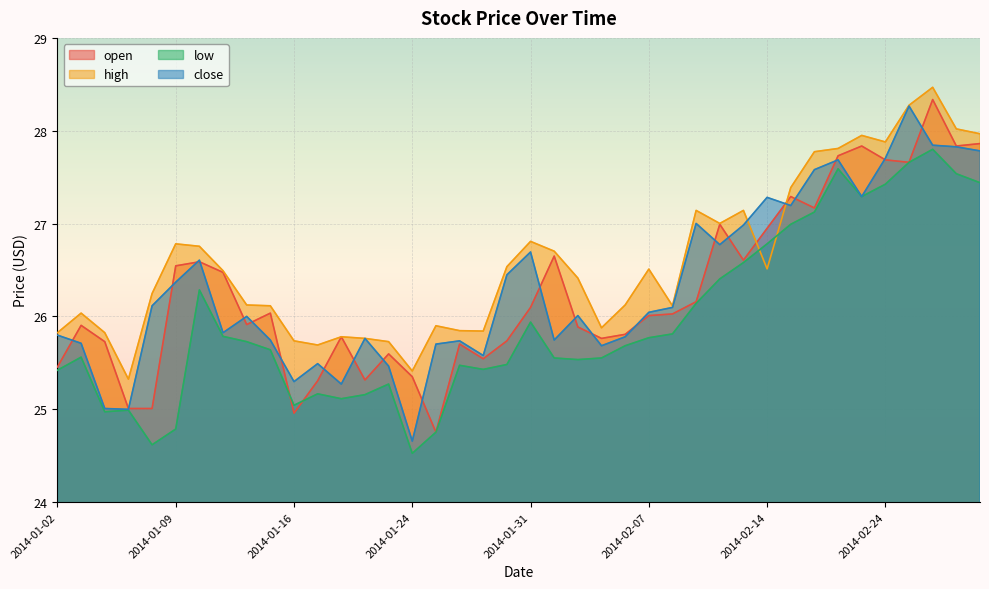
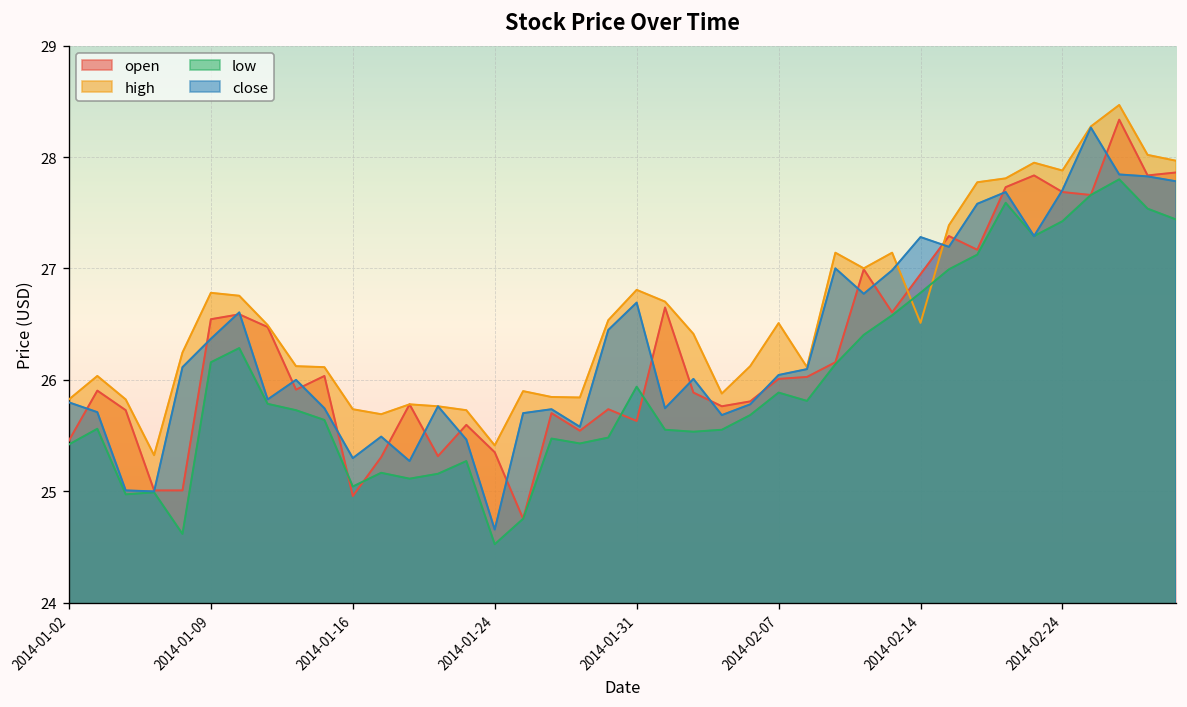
low, 2014-01-09: 24.8 -> 26.2
open, 2014-01-31: 26.1 -> 25.6
low, 2014-02-07: 25.8 -> 25.9
